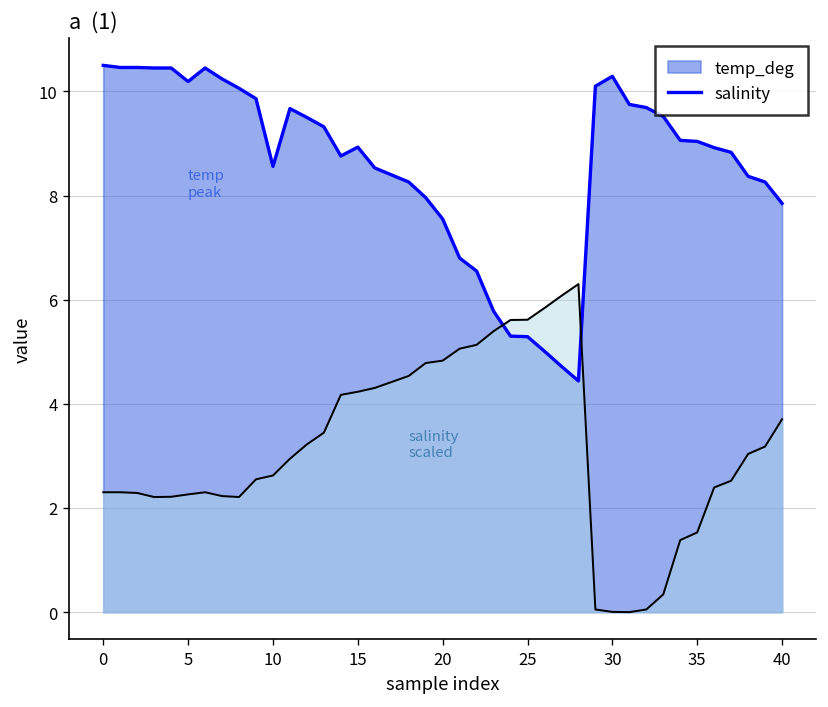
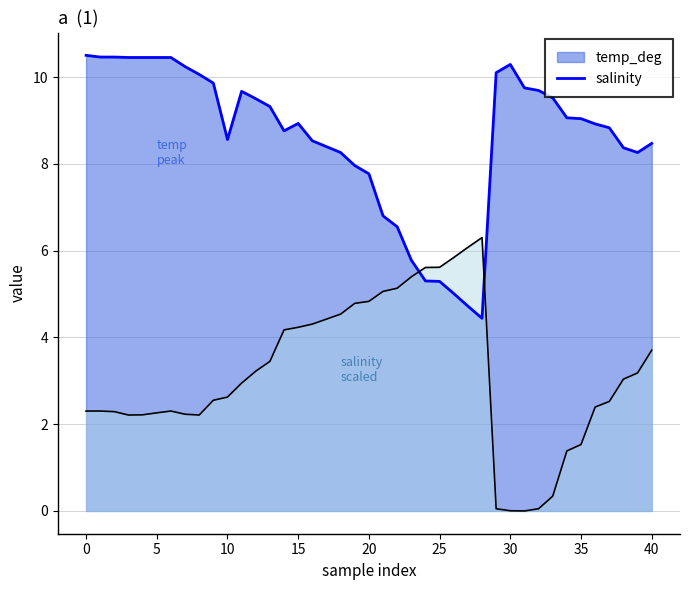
temp_deg, 5: 10.2 -> 10.5
temp_deg, 20: 7.6 -> 7.8
temp_deg, 40: 7.9 -> 8.5
